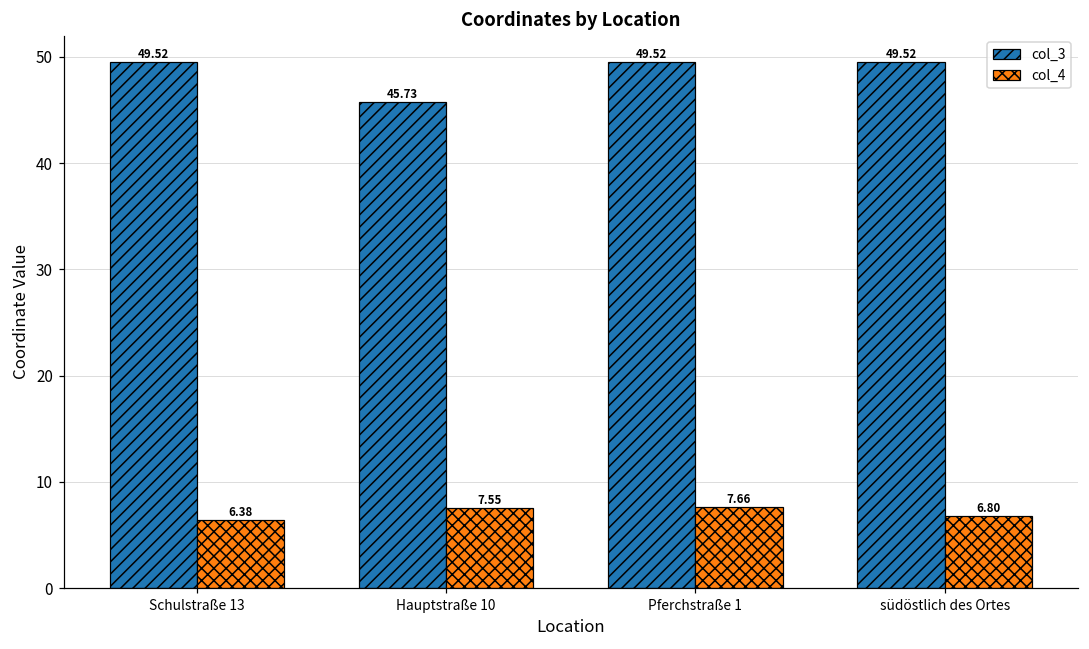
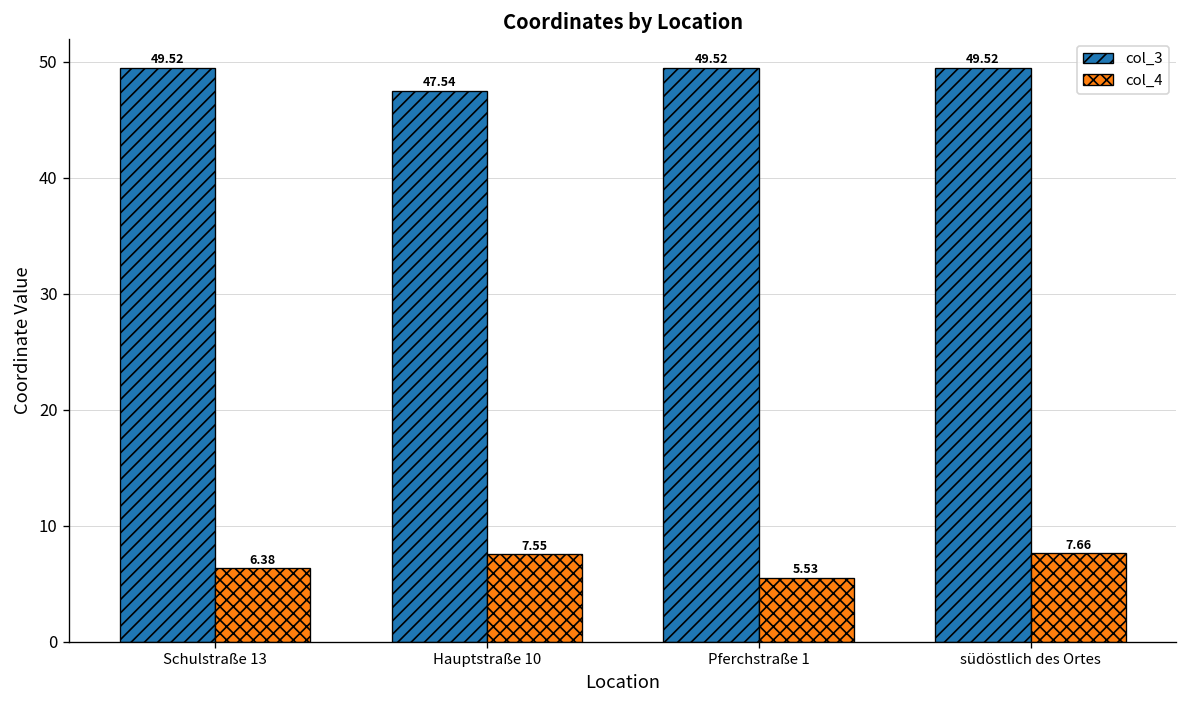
col_3, Hauptstraße 10: 45.73 -> 47.54
col_4, Pferchstraße 1: 7.66 -> 5.53
col_4, südöstlich des Ortes: 6.80 -> 7.66
